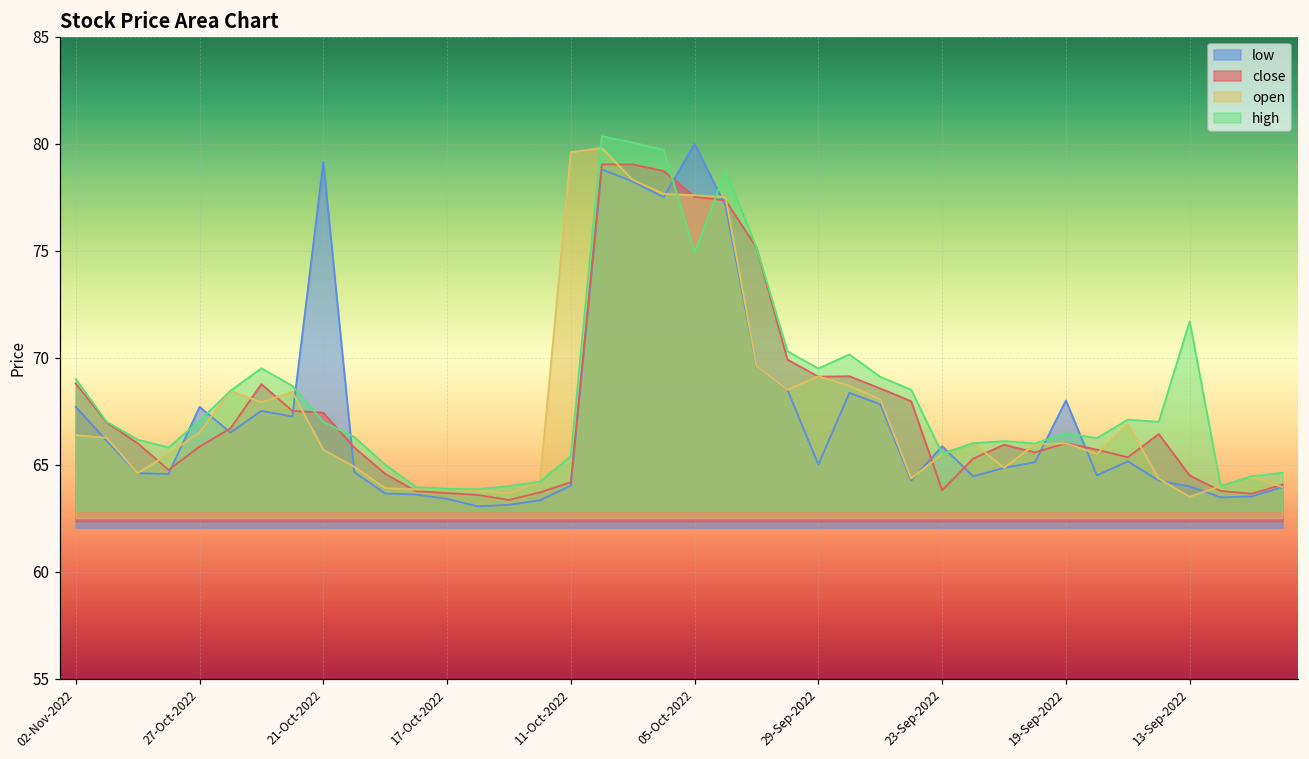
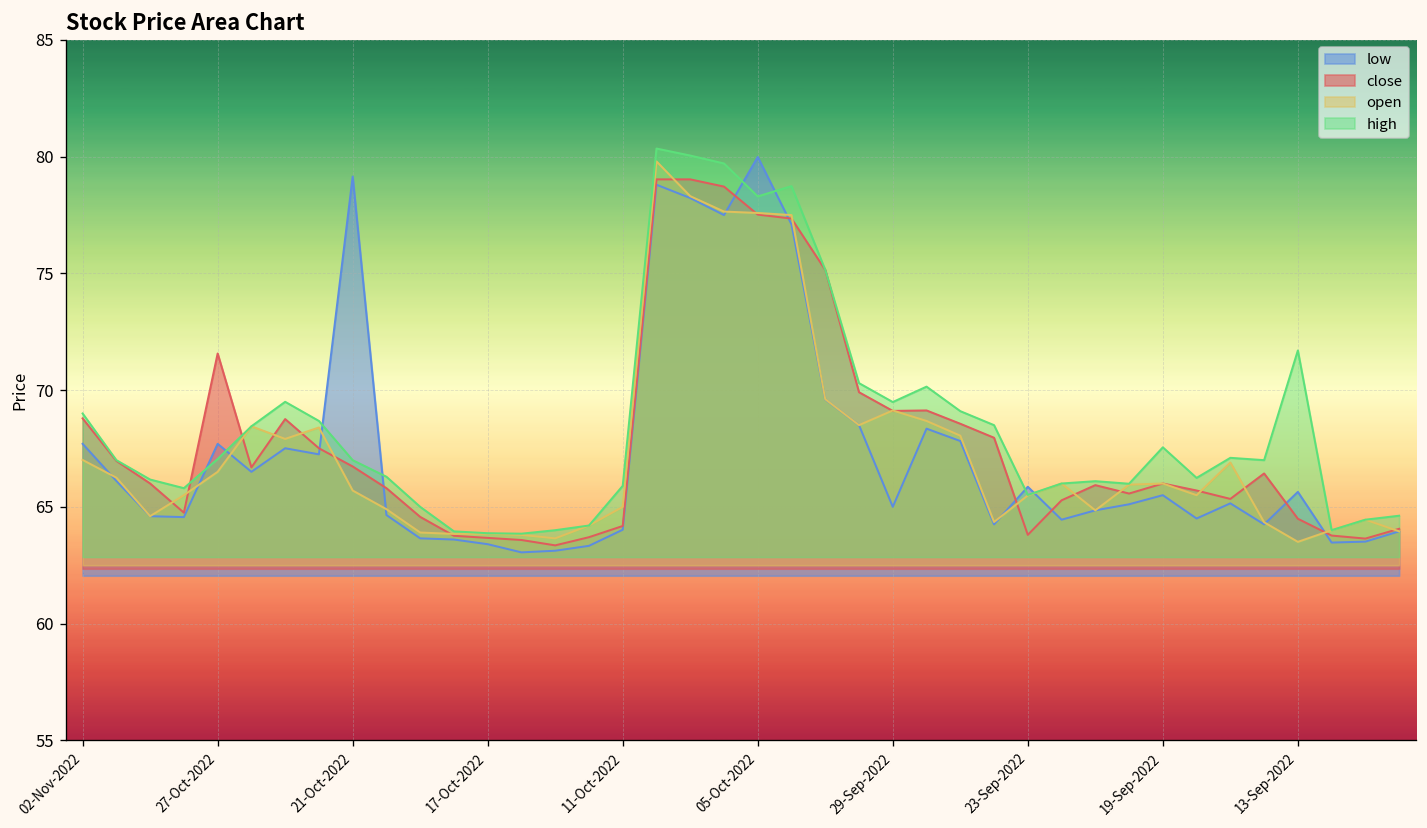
open, 02-Nov-2022: 66.4 -> 67.0
close, 27-Oct-2022: 65.8 -> 71.6
close, 21-Oct-2022: 67.4 -> 66.7
open, 11-Oct-2022: 79.6 -> 65.0
high, 11-Oct-2022: 65.4 -> 65.9
high, 05-Oct-2022: 74.9 -> 78.3
low, 19-Sep-2022: 68.0 -> 65.5
high, 19-Sep-2022: 66.5 -> 67.6
low, 13-Sep-2022: 64.0 -> 65.6
